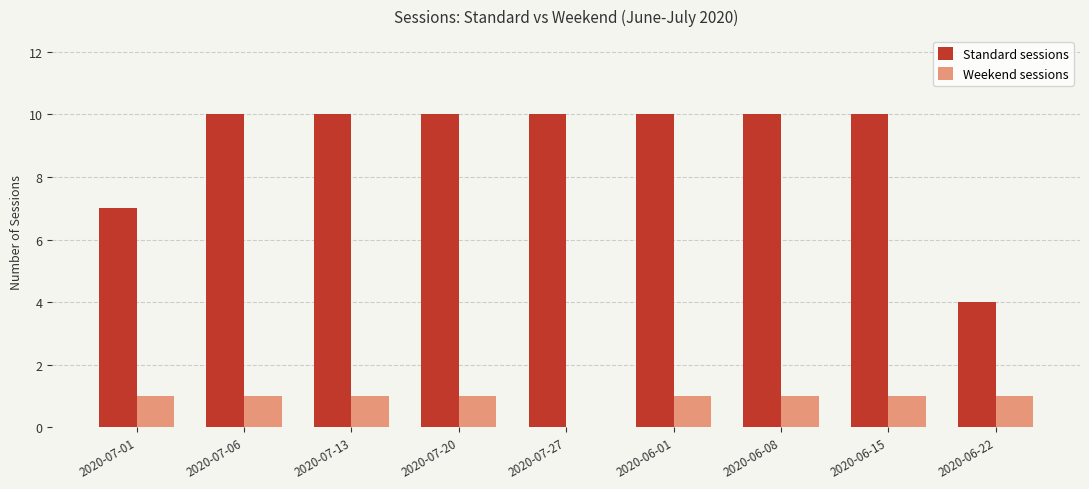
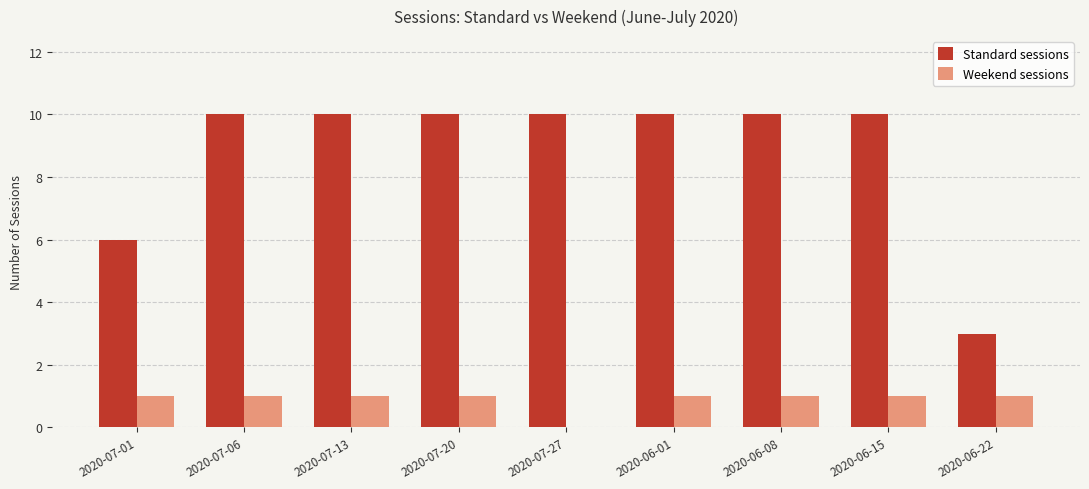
Standard sessions, 2020-07-01: 7 -> 6
Standard sessions, 2020-06-22: 4 -> 3
